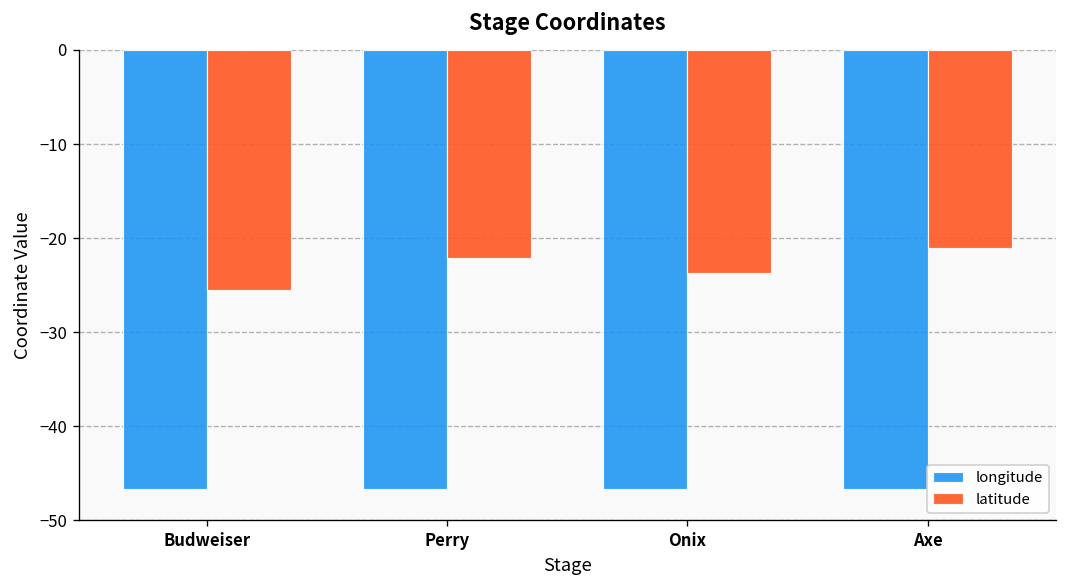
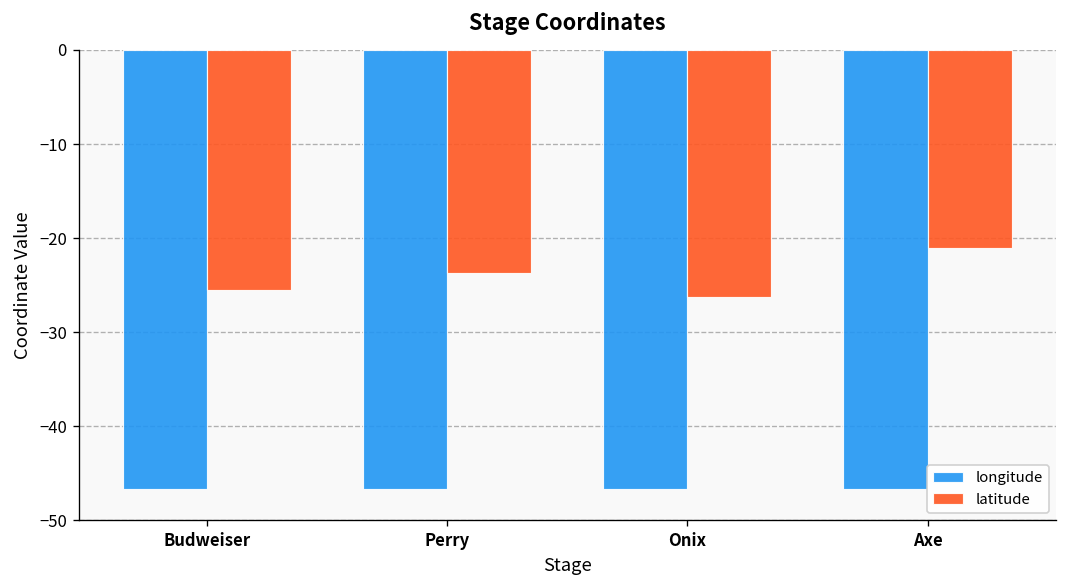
latitude, Perry: -22 -> -24
latitude, Onix: -24 -> -26
